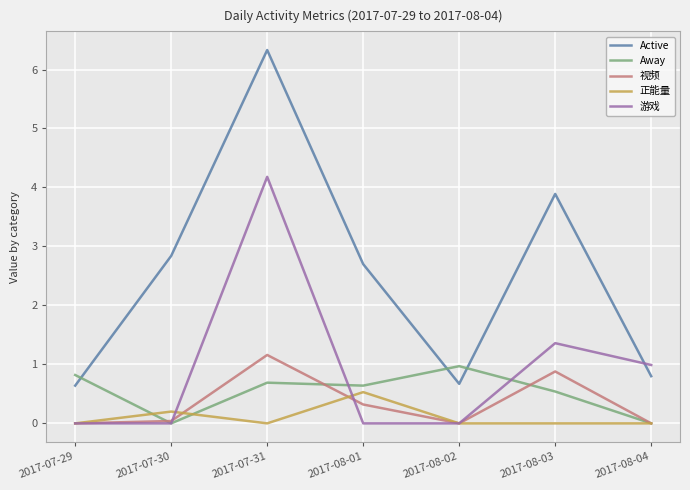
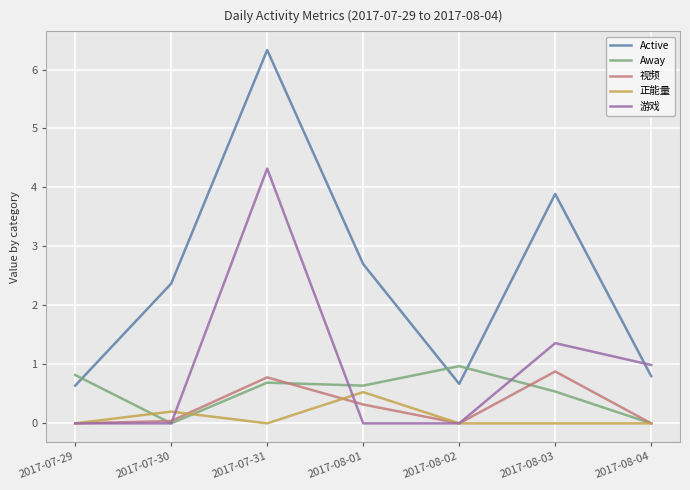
Active, 2017-07-30: 2.8 -> 2.4
视频, 2017-07-31: 1.2 -> 0.8
游戏, 2017-07-31: 4.2 -> 4.3
